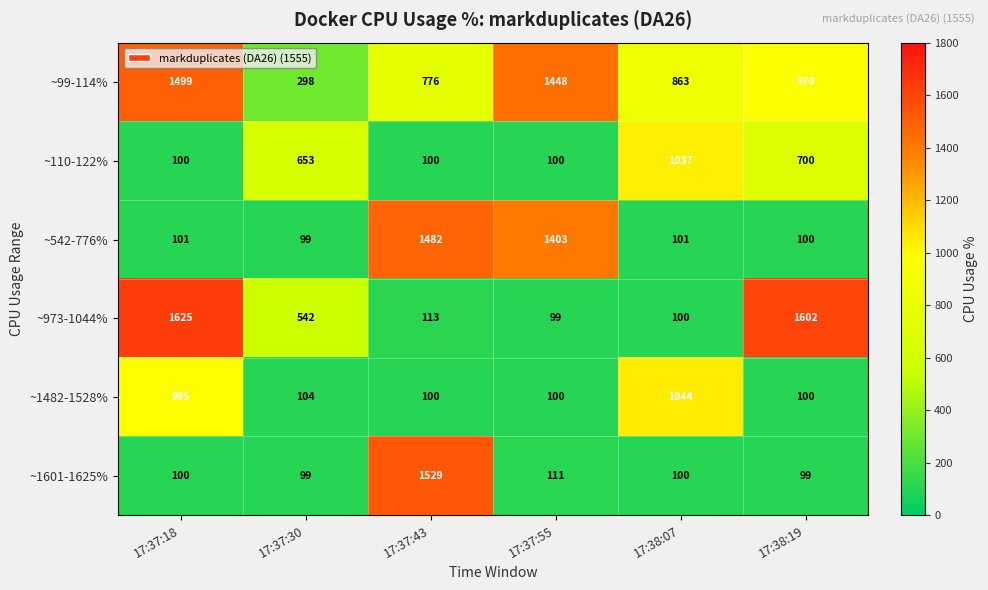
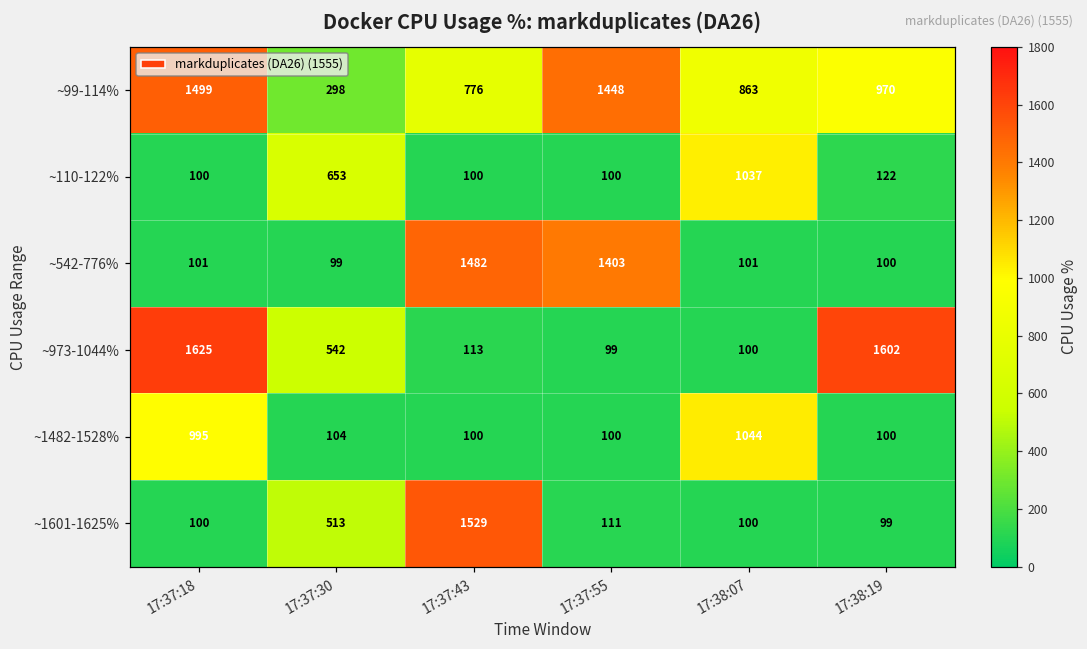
~110-122%, 17:38:19: 700 -> 122
~1601-1625%, 17:37:30: 99 -> 513
